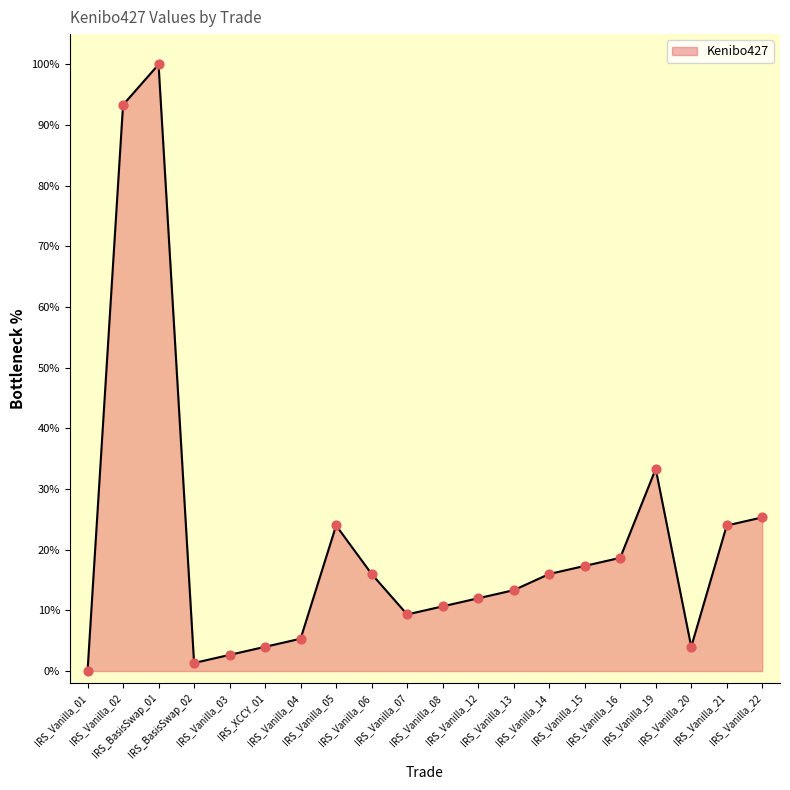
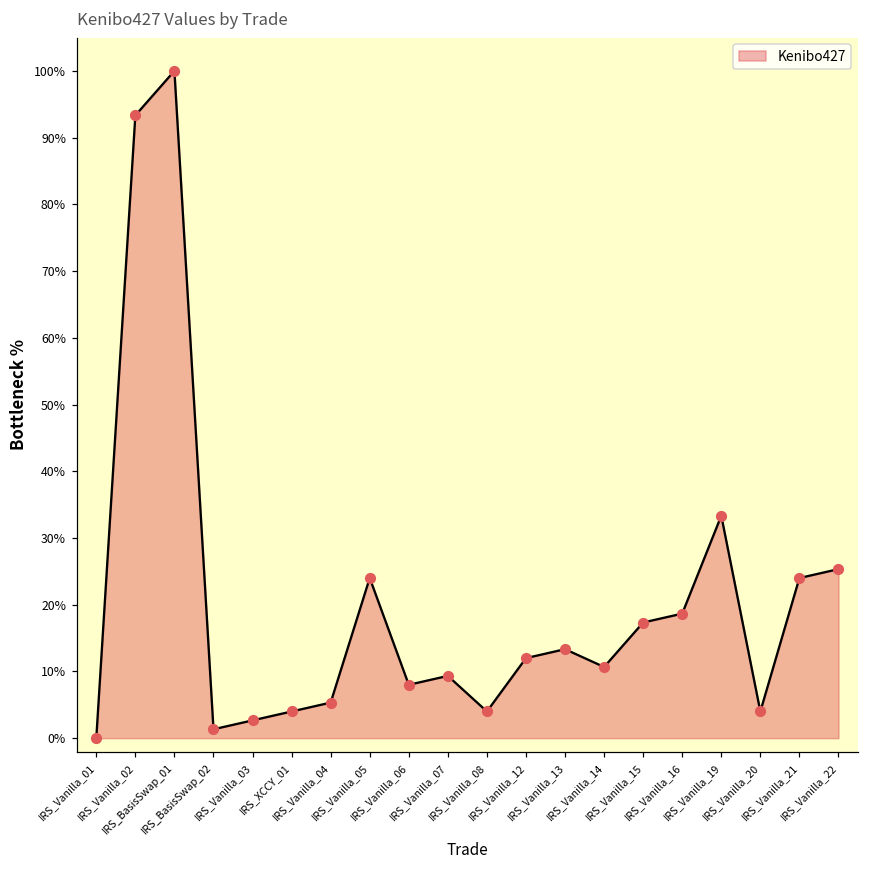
IRS_Vanilla_06: 16% -> 8%
IRS_Vanilla_08: 11% -> 4%
IRS_Vanilla_14: 16% -> 11%
